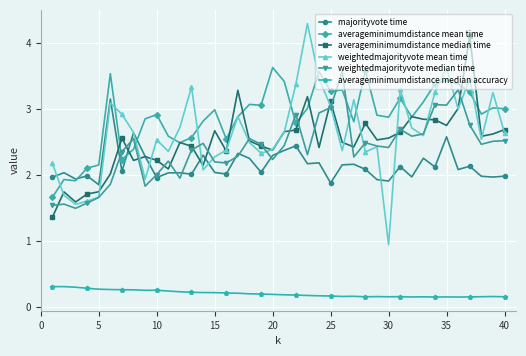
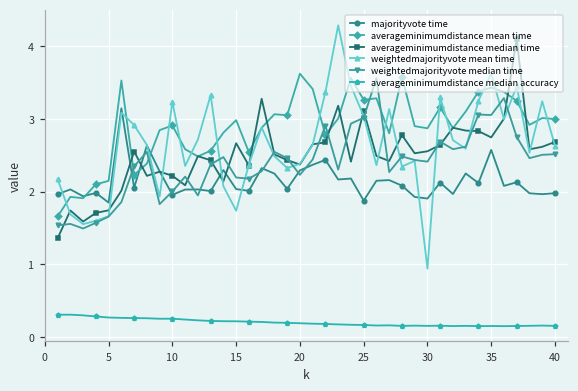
weightedmajorityvote mean time, 10: 2.5 -> 3.2
weightedmajorityvote mean time, 15: 2.3 -> 1.7
